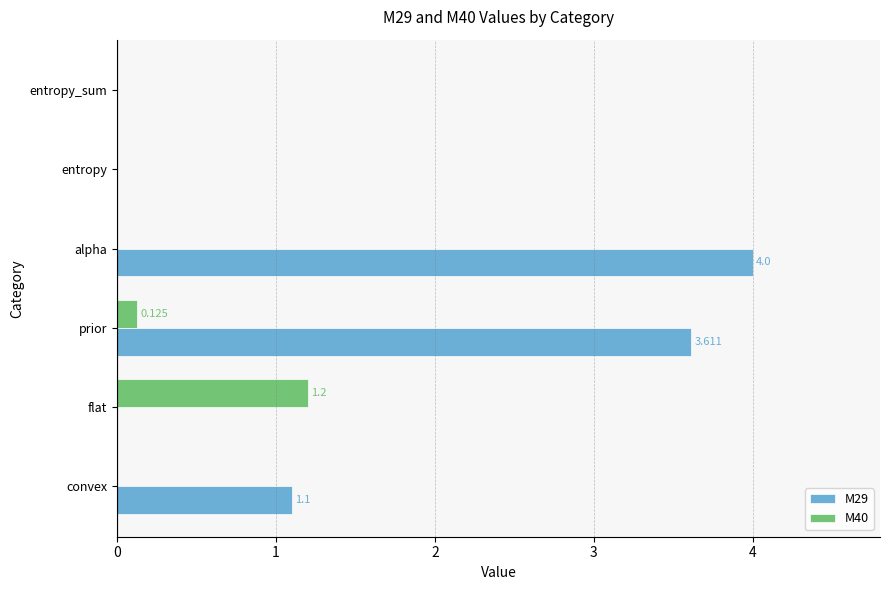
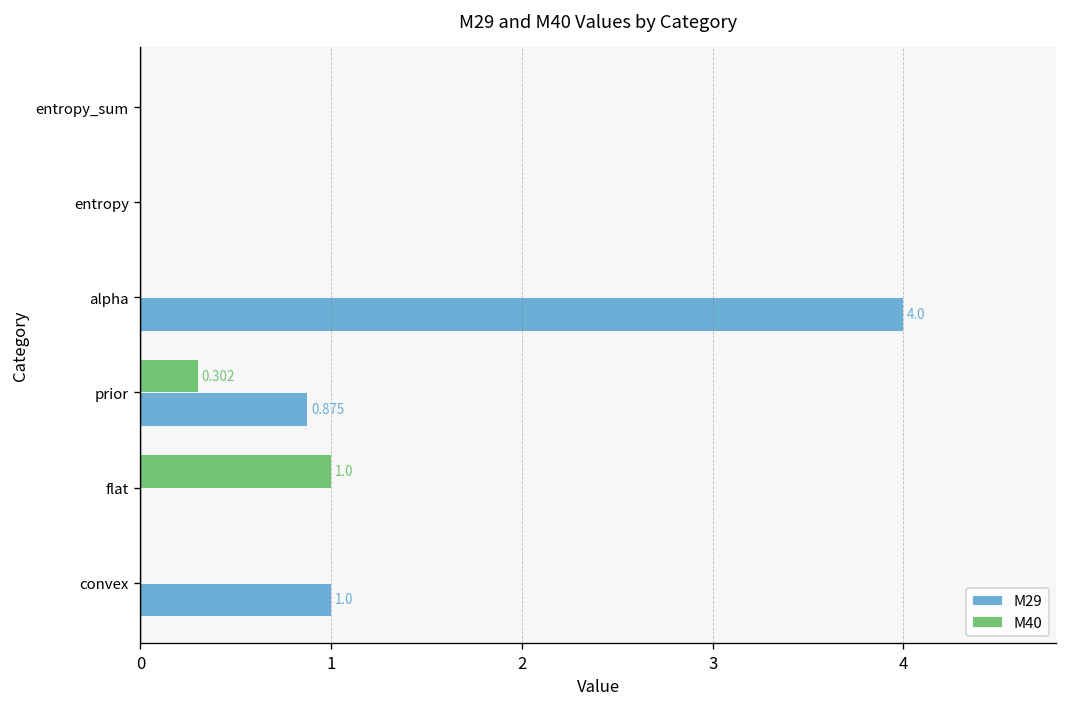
M40, prior: 0.125 -> 0.302
M29, prior: 3.611 -> 0.875
M40, flat: 1.2 -> 1.0
M29, convex: 1.1 -> 1.0
